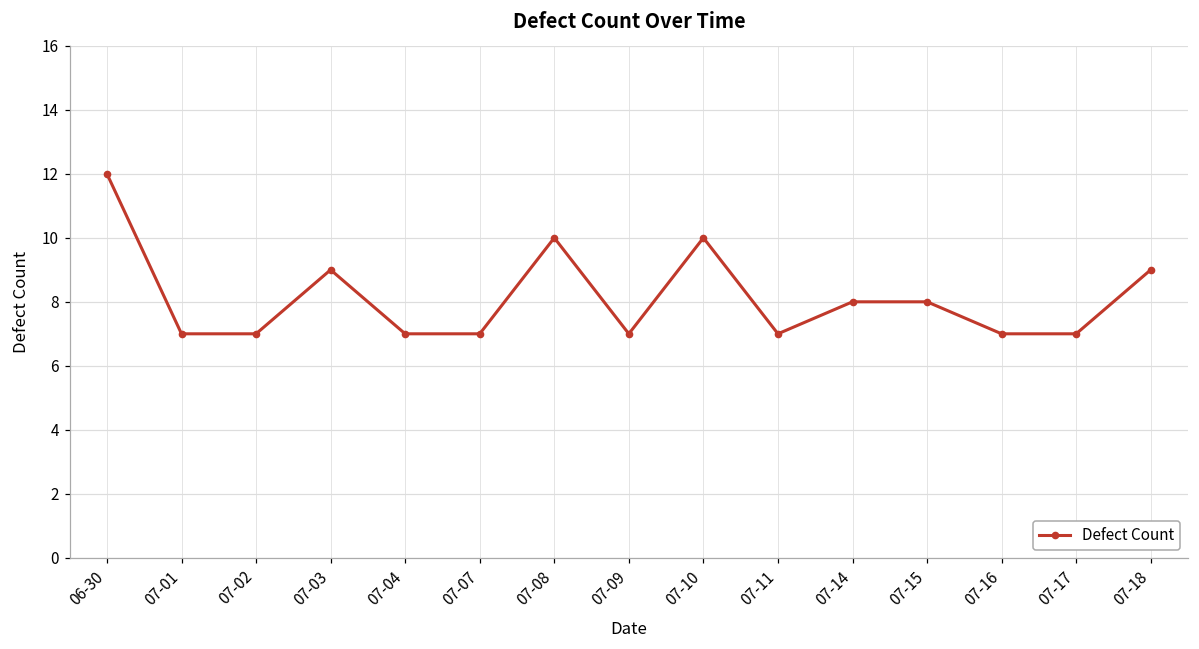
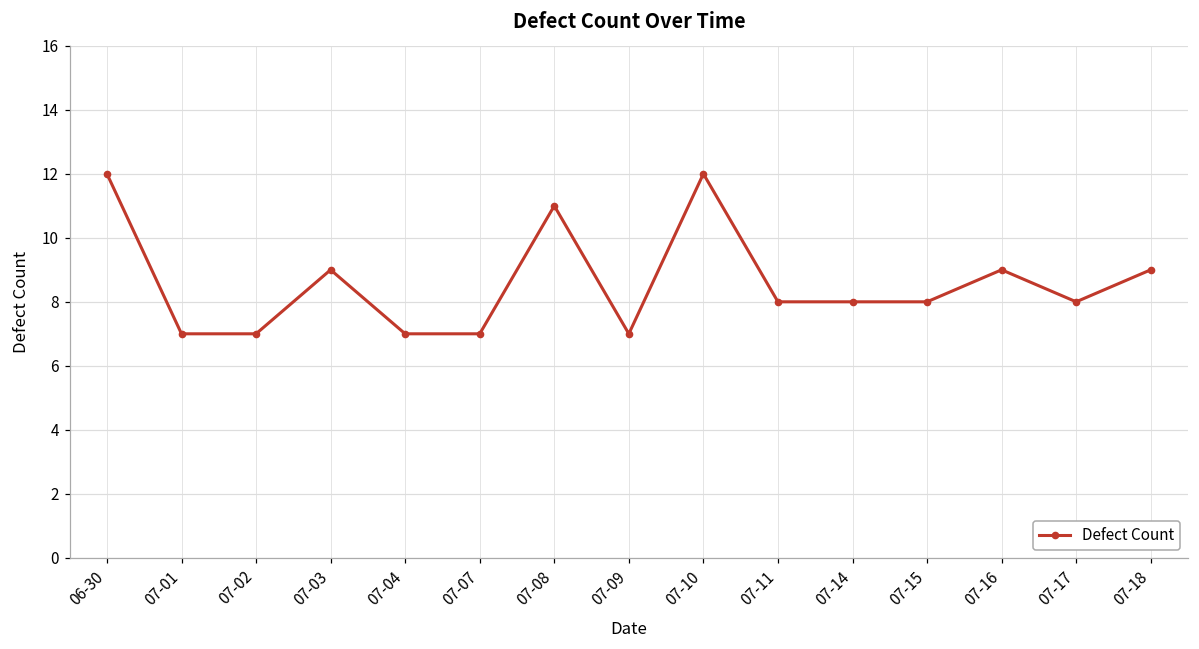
07-08: 10 -> 11
07-10: 10 -> 12
07-11: 7 -> 8
07-16: 7 -> 9
07-17: 7 -> 8
